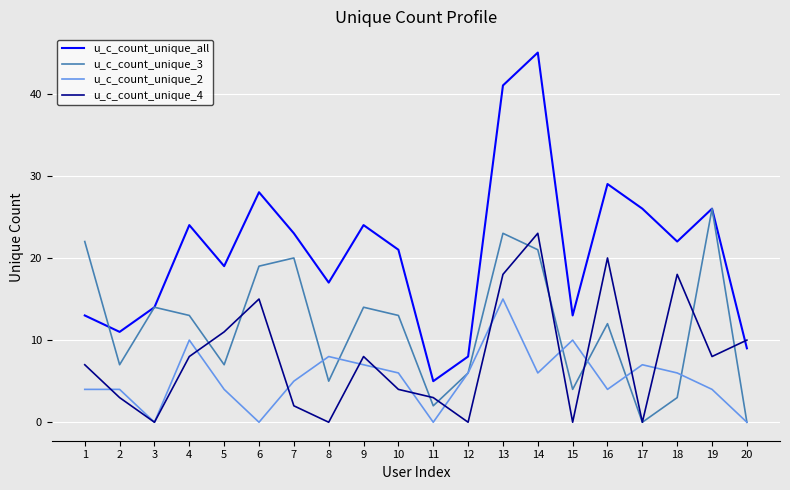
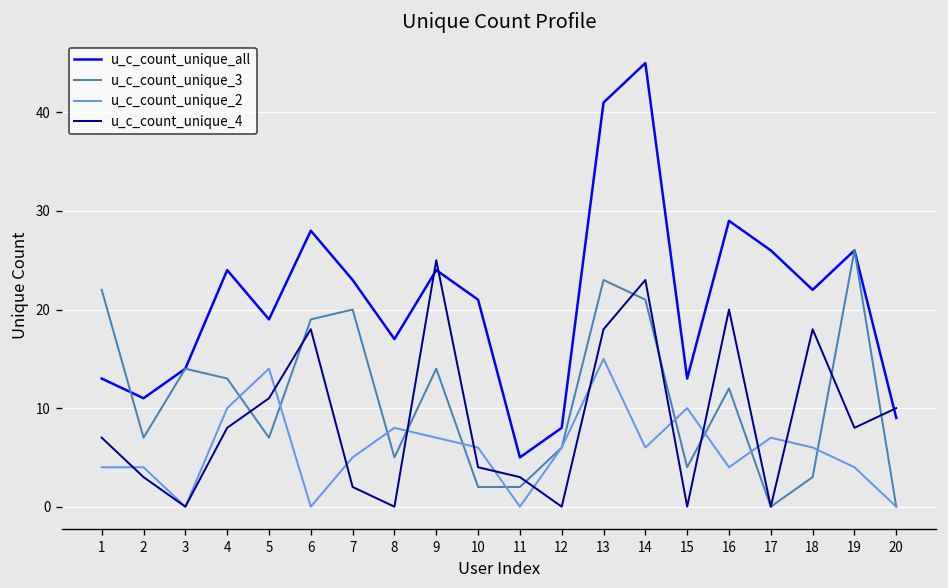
u_c_count_unique_2, 5: 4 -> 14
u_c_count_unique_4, 6: 15 -> 18
u_c_count_unique_4, 9: 8 -> 25
u_c_count_unique_3, 10: 13 -> 2
